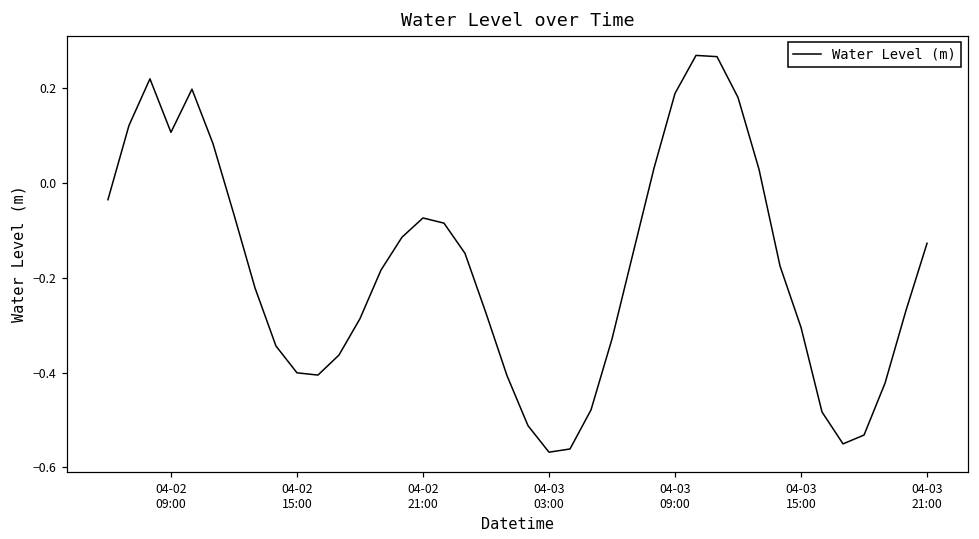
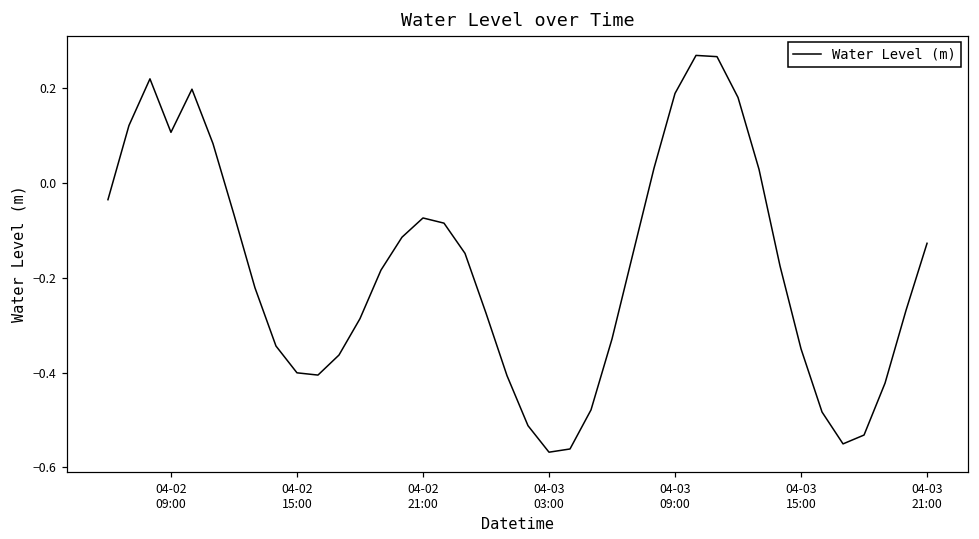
04-03 15:00: -0.30 -> -0.35
